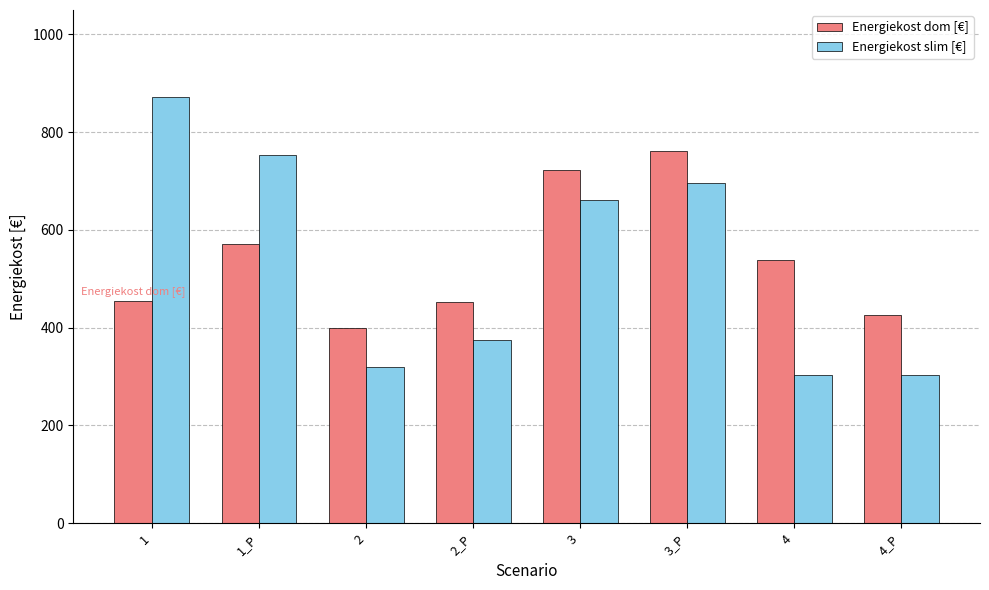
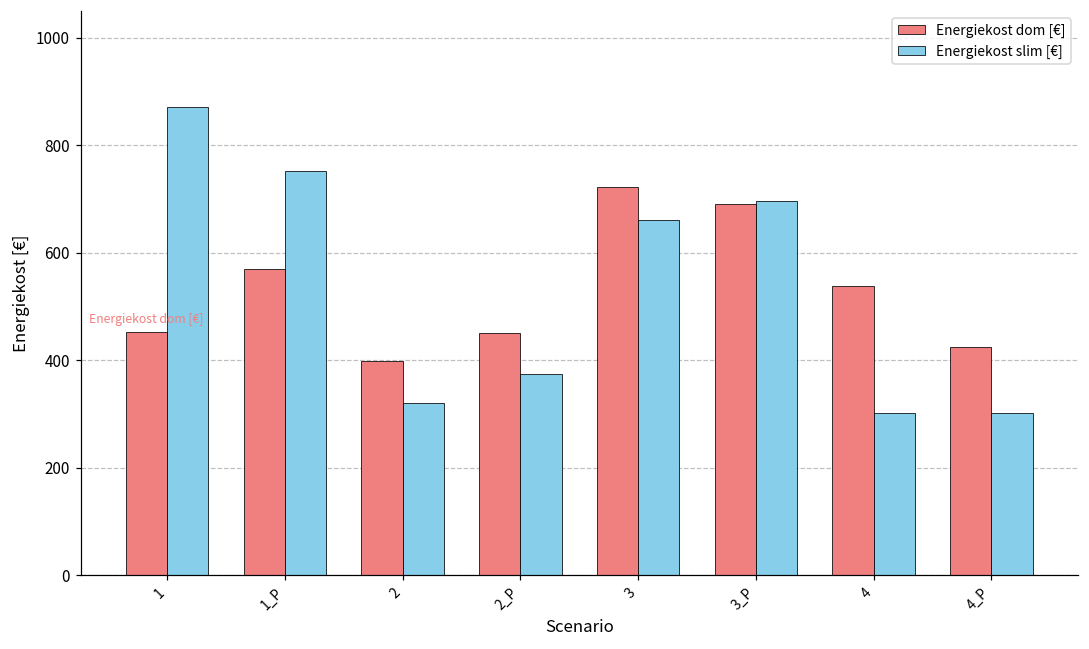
Energiekost dom [€], 3_P: 760 -> 690
